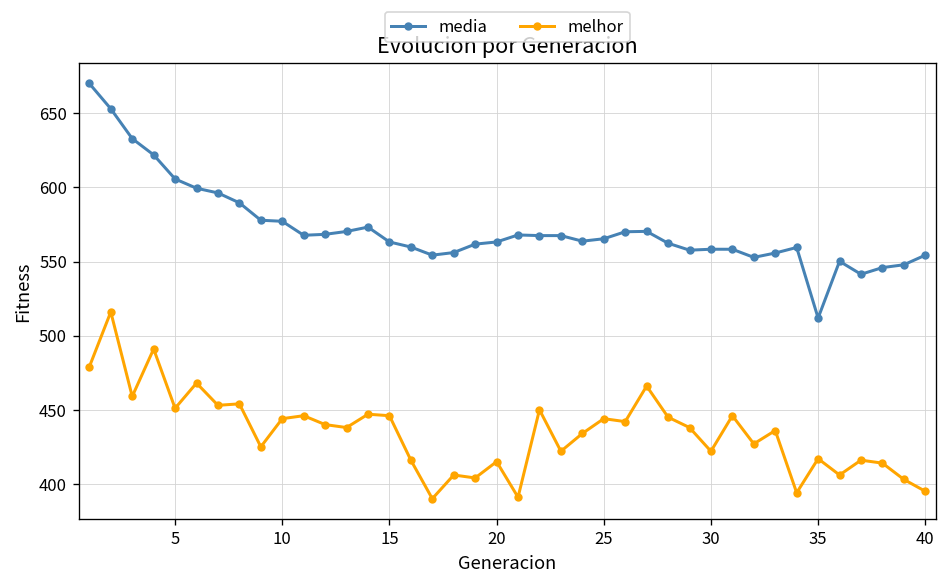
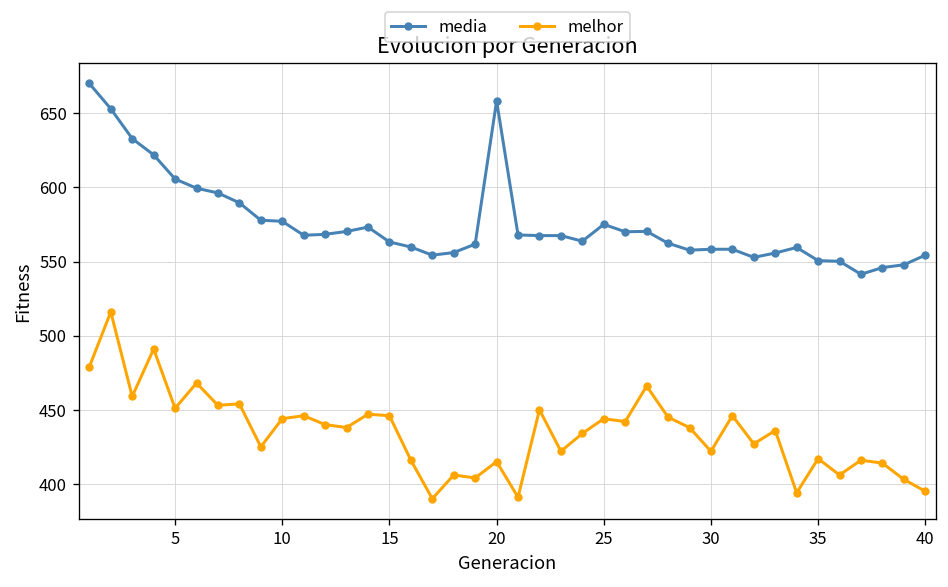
media, 20: 563 -> 658
media, 25: 565 -> 575
media, 35: 512 -> 551
